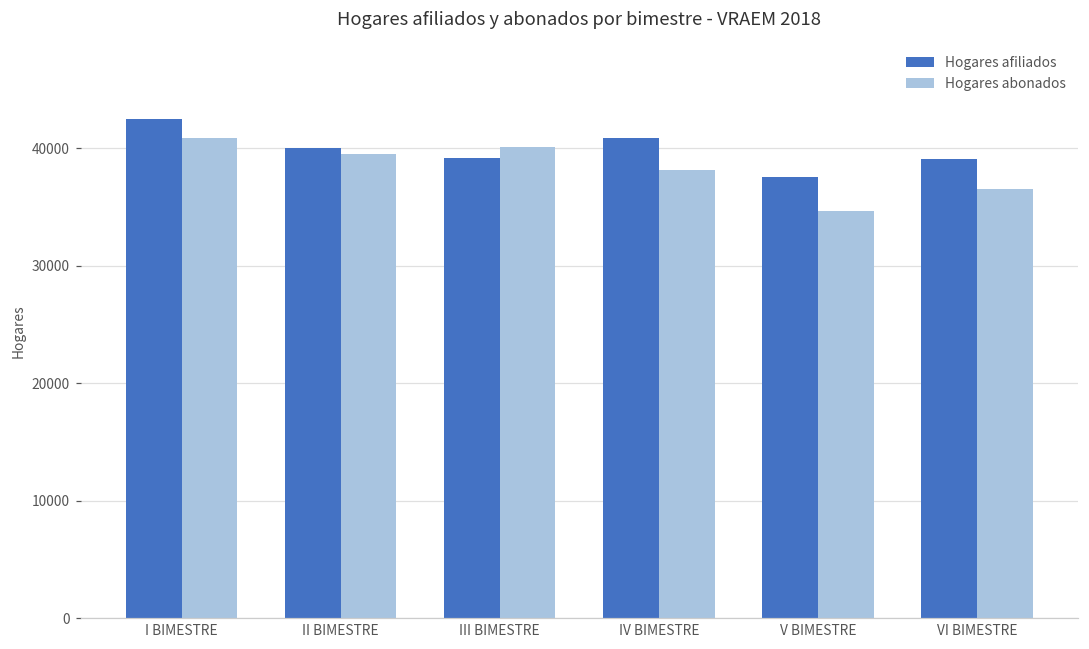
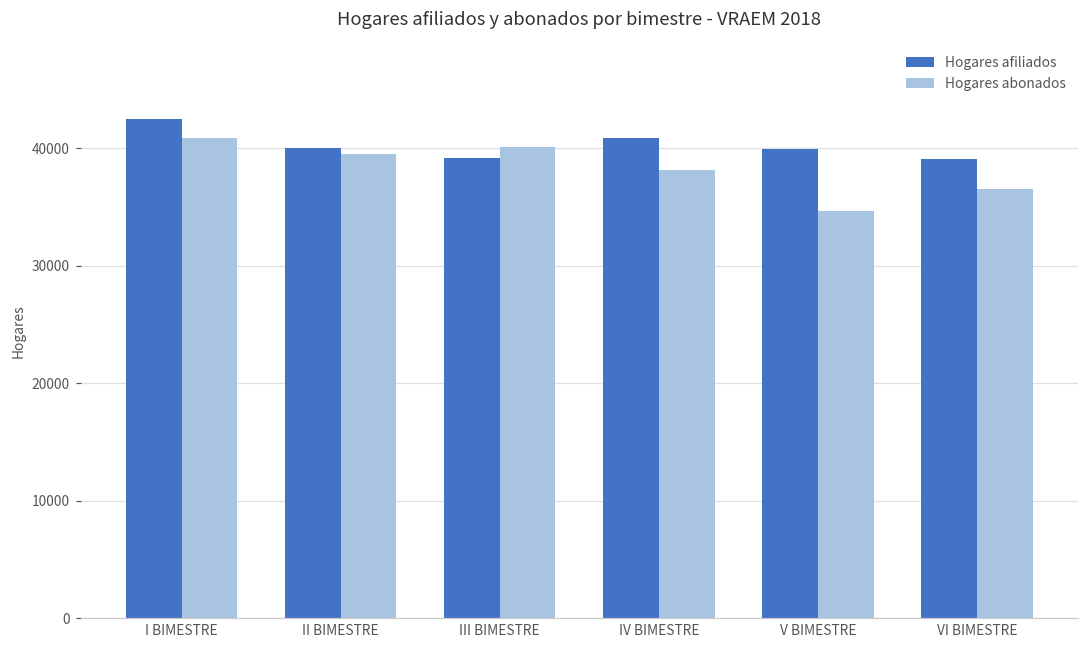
Hogares afiliados, V BIMESTRE: 37600 -> 39900
